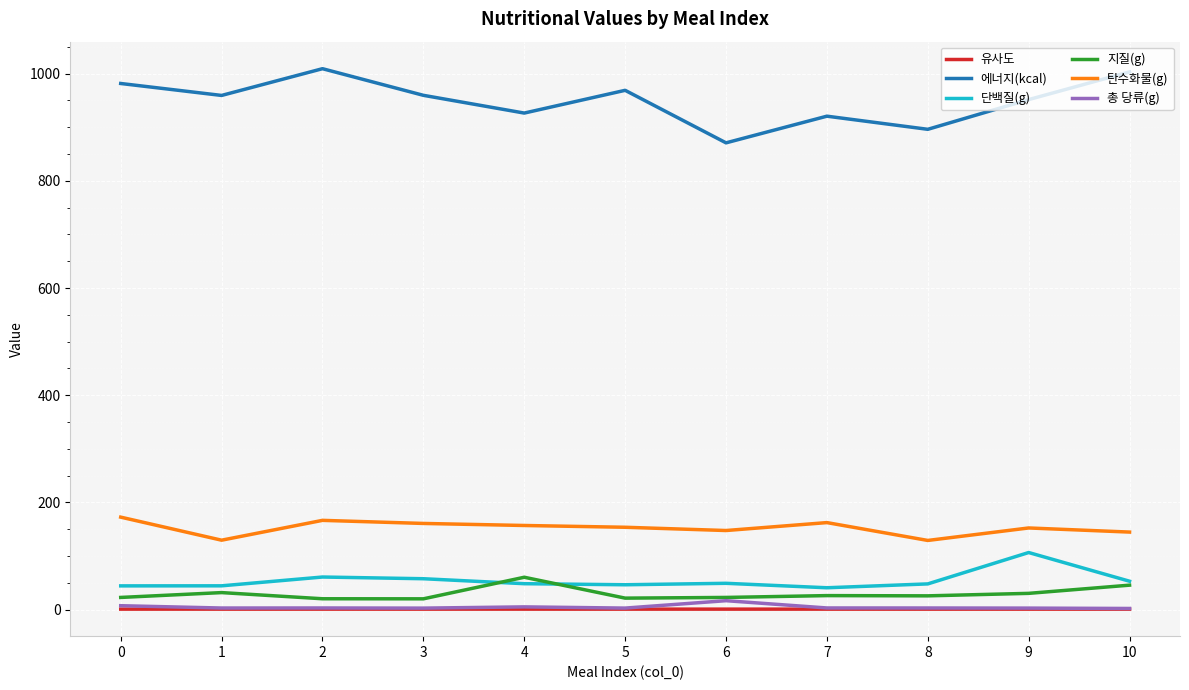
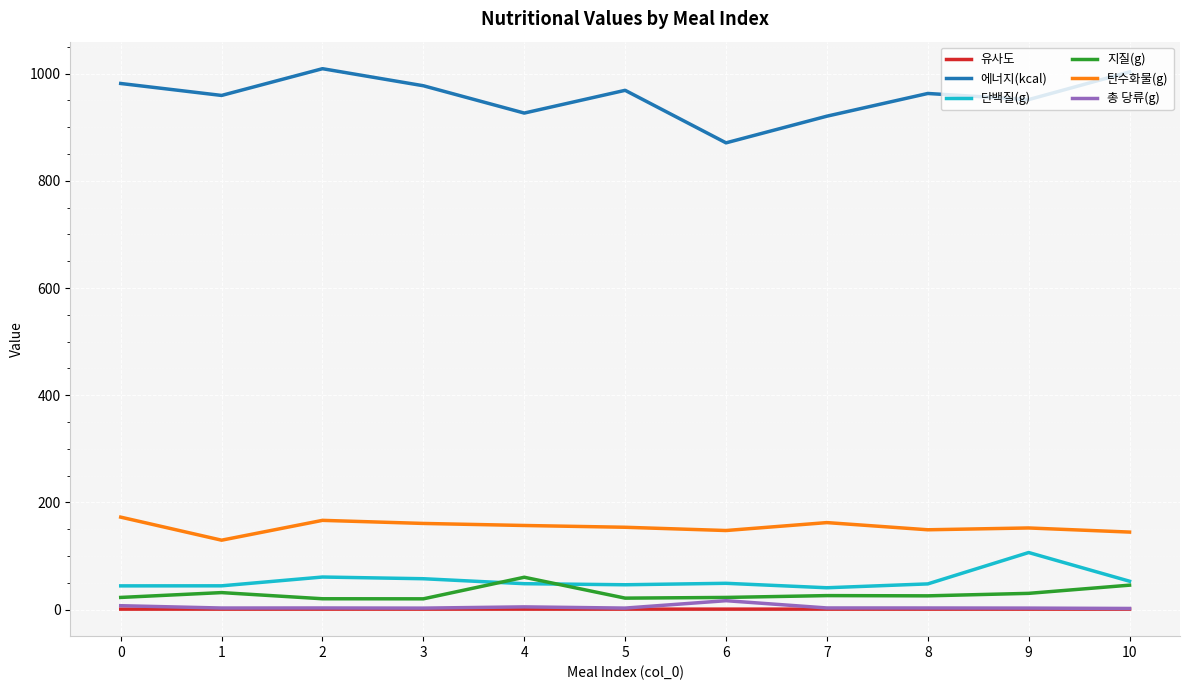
에너지(kcal), 3: 960 -> 980
에너지(kcal), 8: 900 -> 960
탄수화물(g), 8: 130 -> 150
